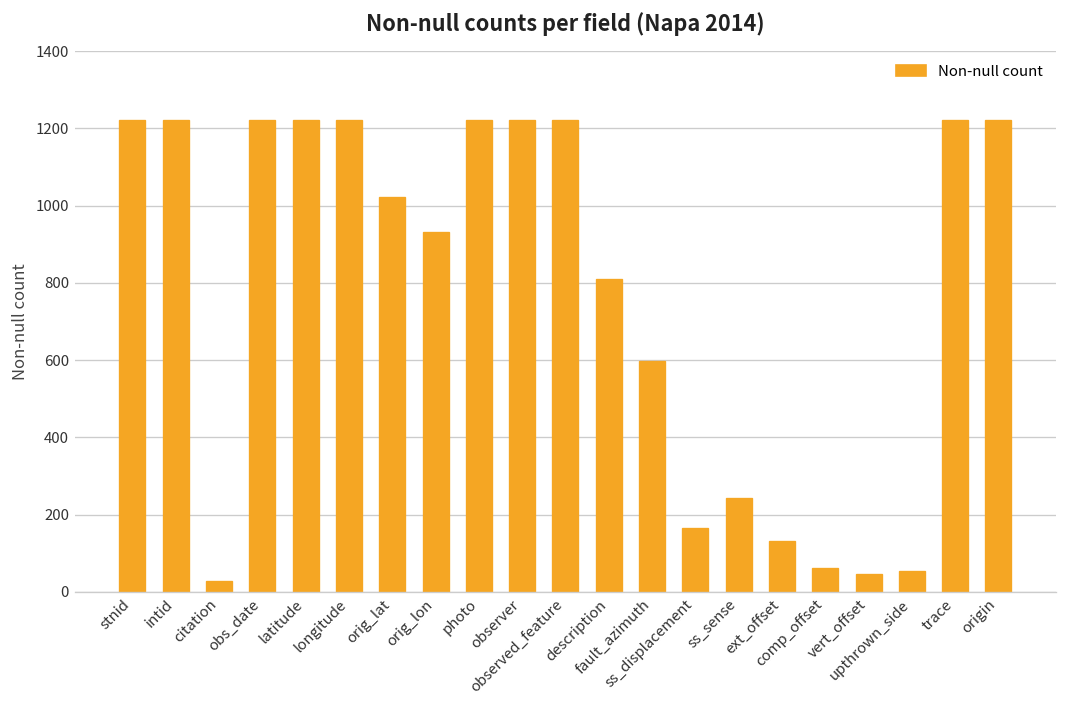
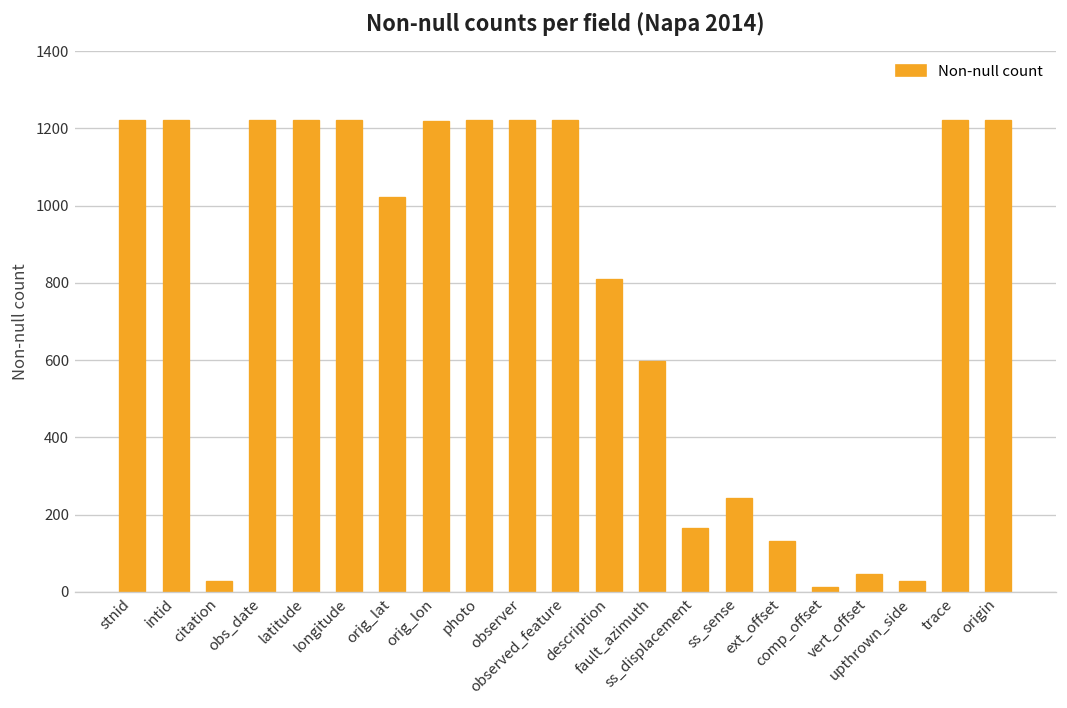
orig_lon: 930 -> 1220
comp_offset: 60 -> 10
upthrown_side: 50 -> 30
